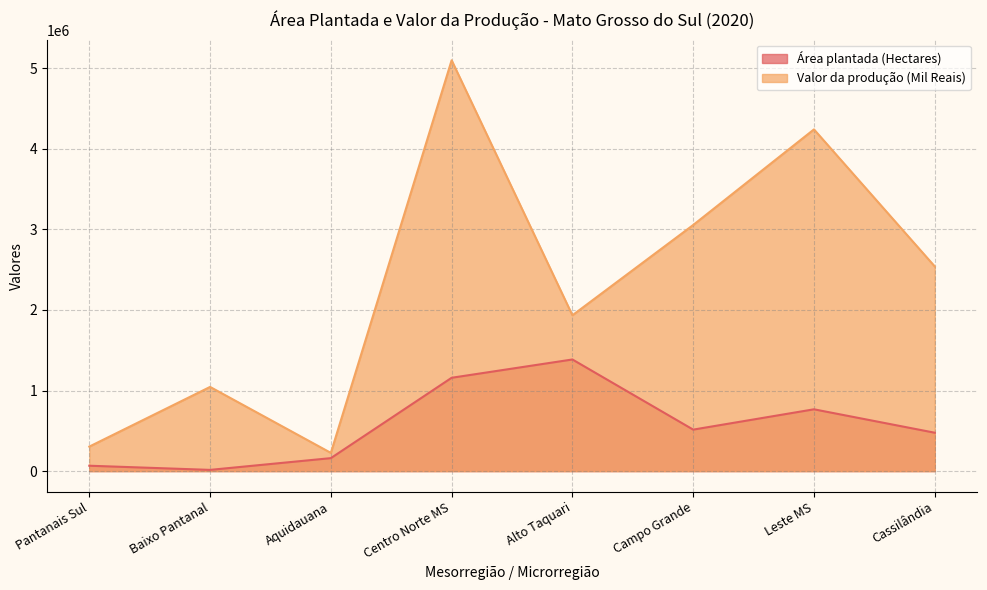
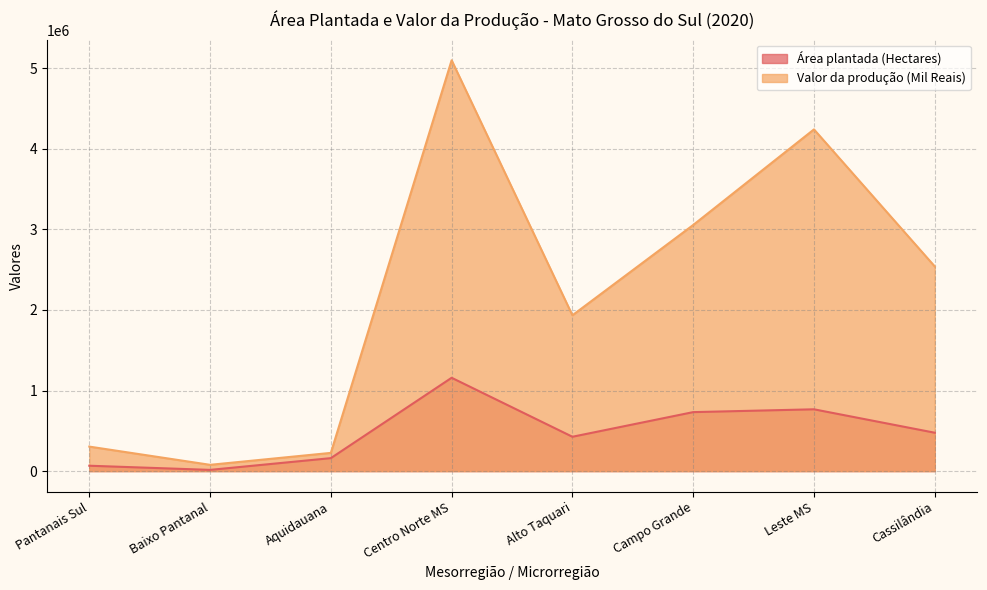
Valor da produção (Mil Reais), Baixo Pantanal: 1000000 -> 100000
Área plantada (Hectares), Alto Taquari: 1400000 -> 400000
Área plantada (Hectares), Campo Grande: 500000 -> 700000
